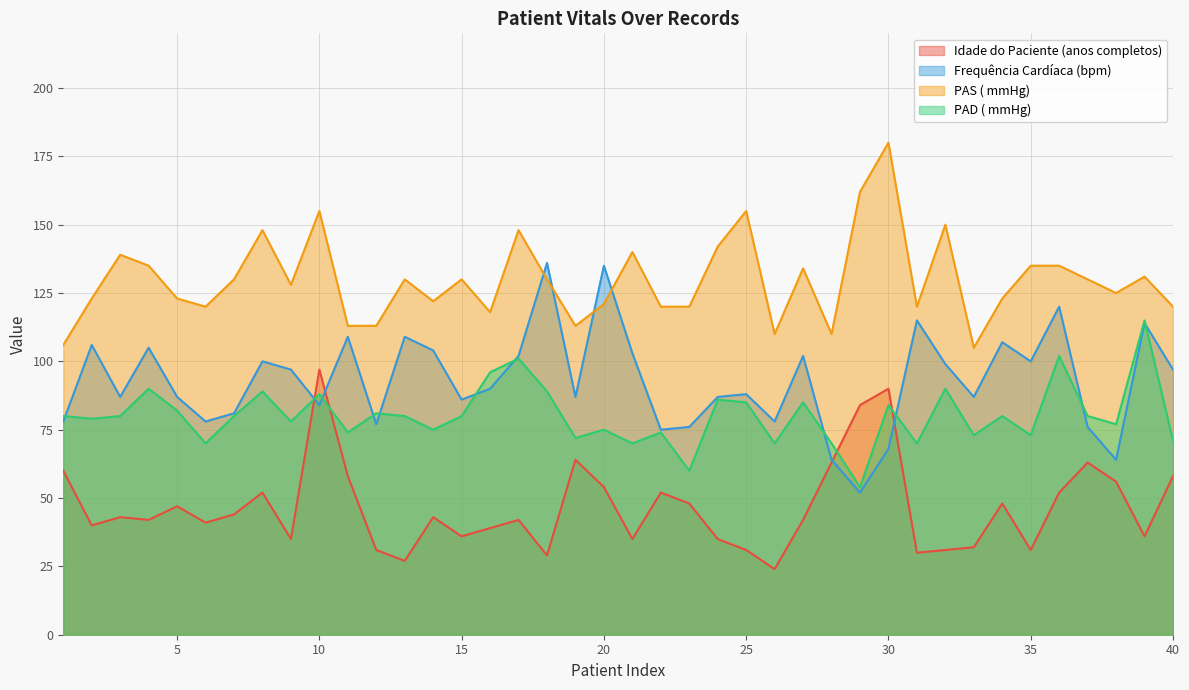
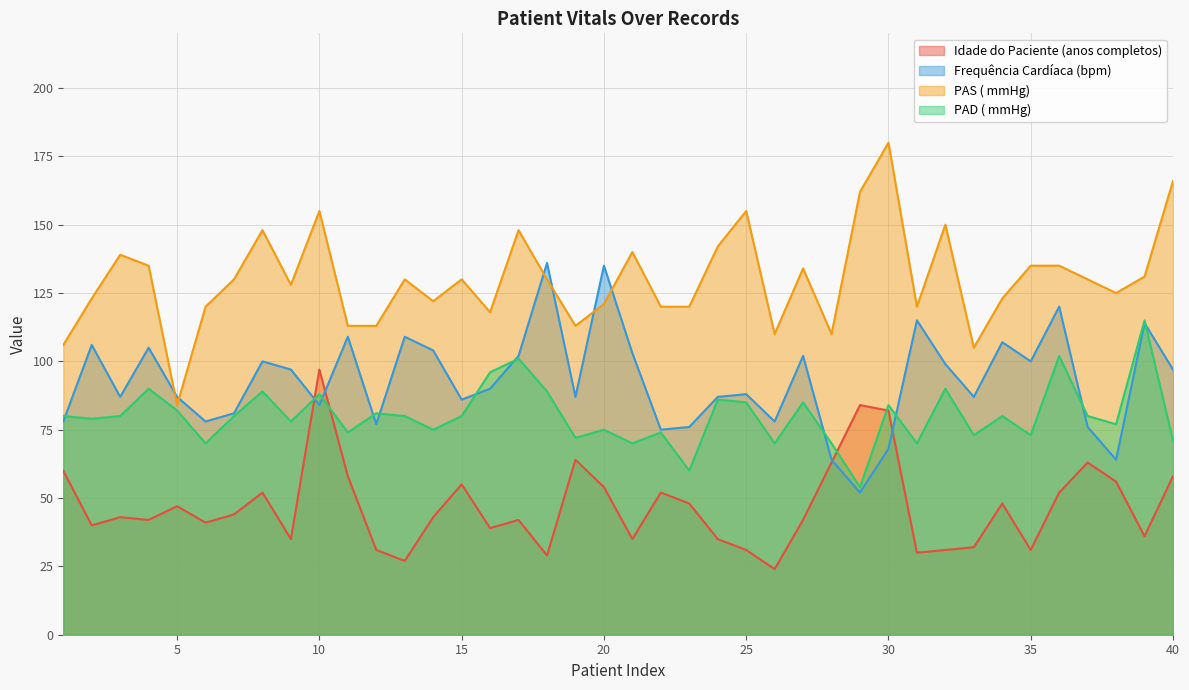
PAS ( mmHg), 5: 123 -> 84
Idade do Paciente (anos completos), 15: 36 -> 55
Idade do Paciente (anos completos), 30: 90 -> 82
PAS ( mmHg), 40: 120 -> 166
